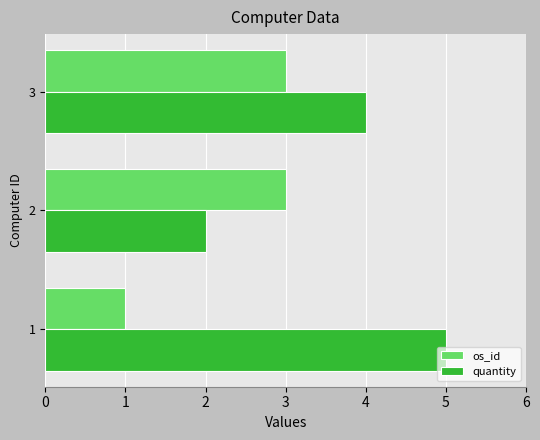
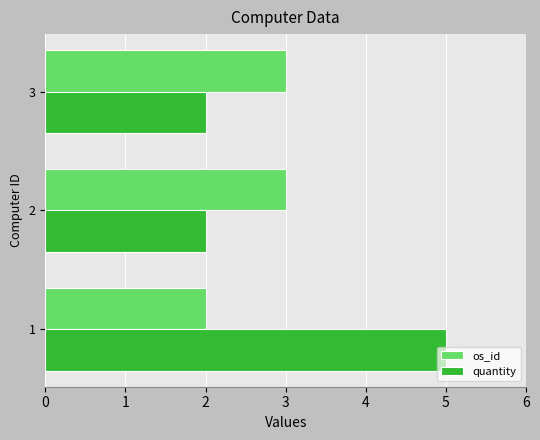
quantity, 3: 4 -> 2
os_id, 1: 1 -> 2
